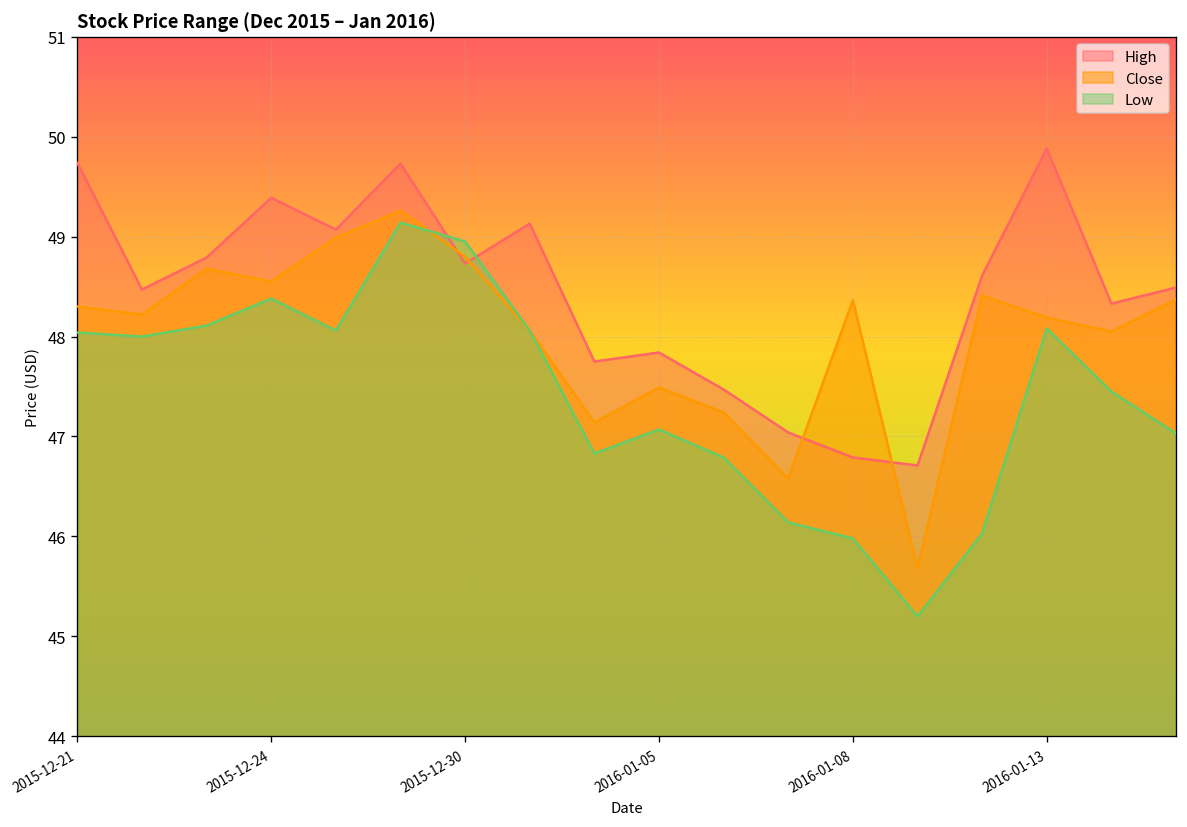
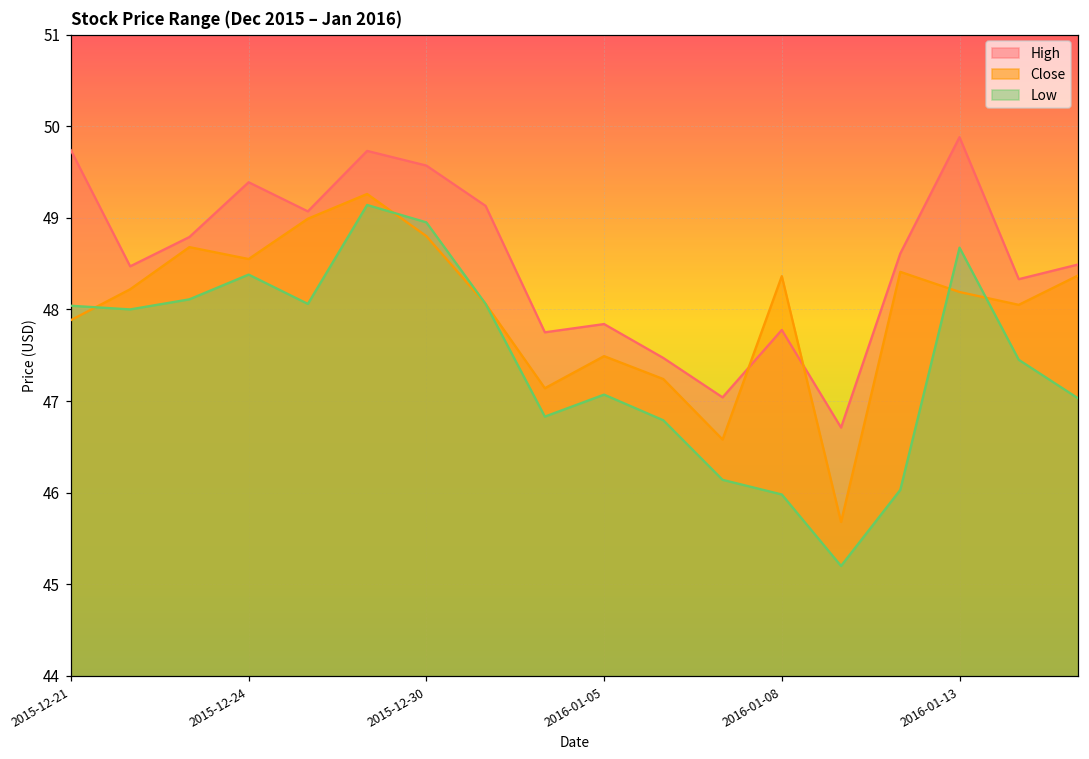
Close, 2015-12-21: 48.3 -> 47.9
High, 2015-12-30: 48.7 -> 49.6
High, 2016-01-08: 46.8 -> 47.8
Low, 2016-01-13: 48.1 -> 48.7
